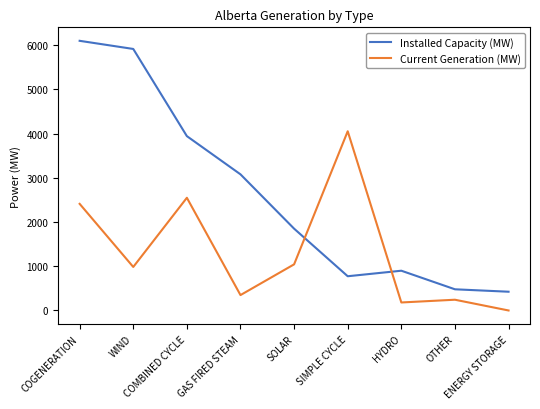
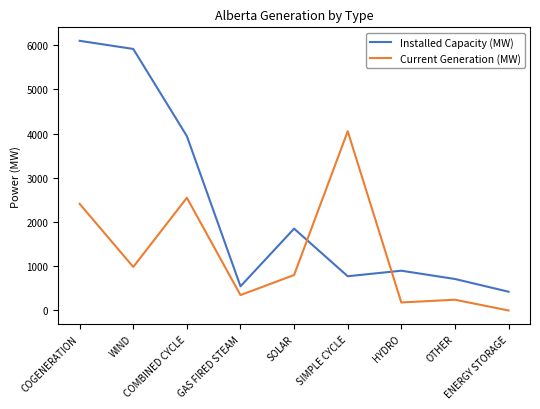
Installed Capacity (MW), GAS FIRED STEAM: 3100 -> 500
Current Generation (MW), SOLAR: 1000 -> 800
Installed Capacity (MW), OTHER: 500 -> 700
